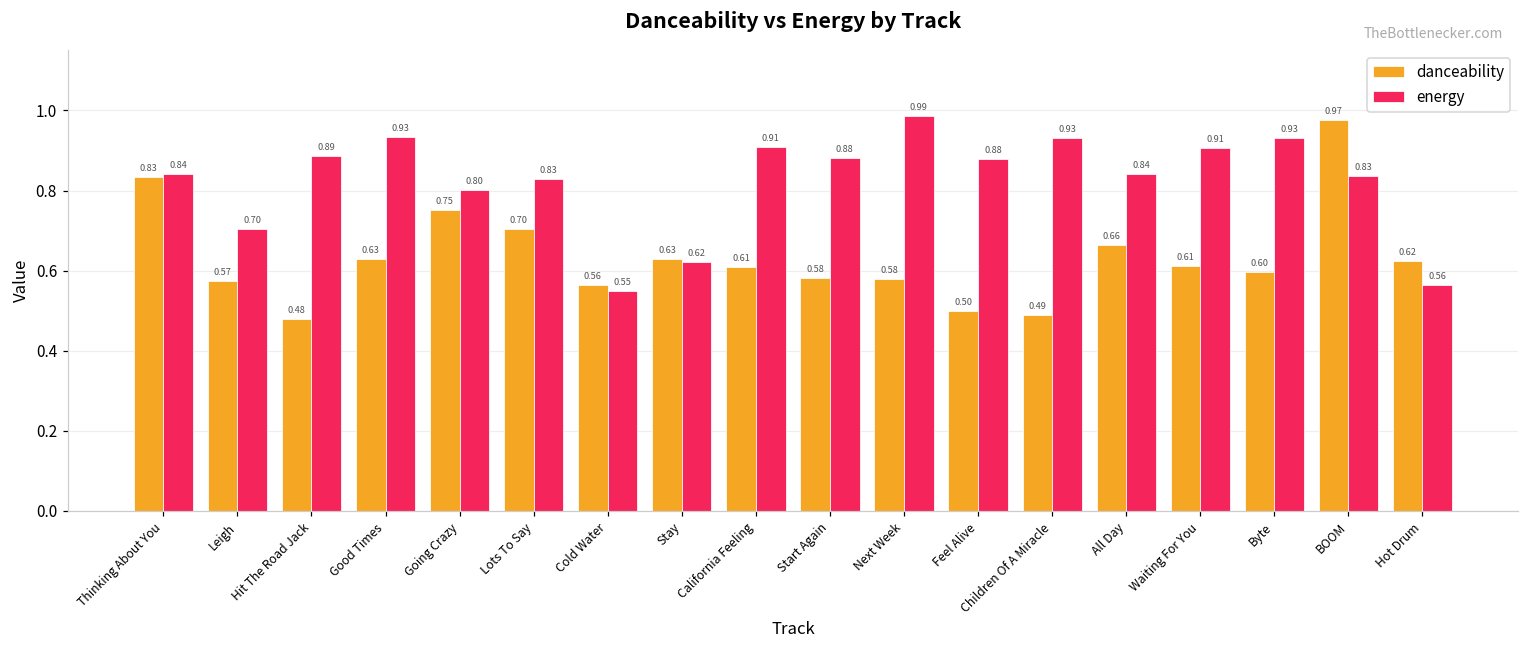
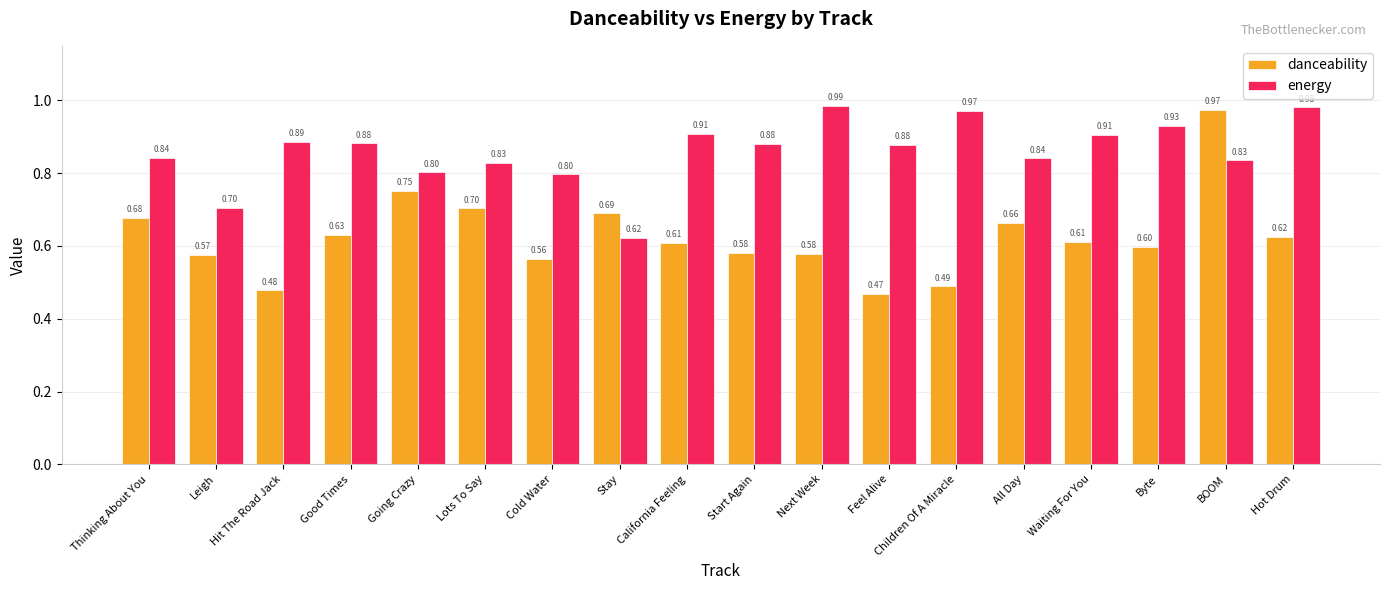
danceability, Thinking About You: 0.83 -> 0.68
energy, Good Times: 0.93 -> 0.88
energy, Cold Water: 0.55 -> 0.80
danceability, Stay: 0.63 -> 0.69
danceability, Feel Alive: 0.50 -> 0.47
energy, Children Of A Miracle: 0.93 -> 0.97
energy, Hot Drum: 0.56 -> 0.98
